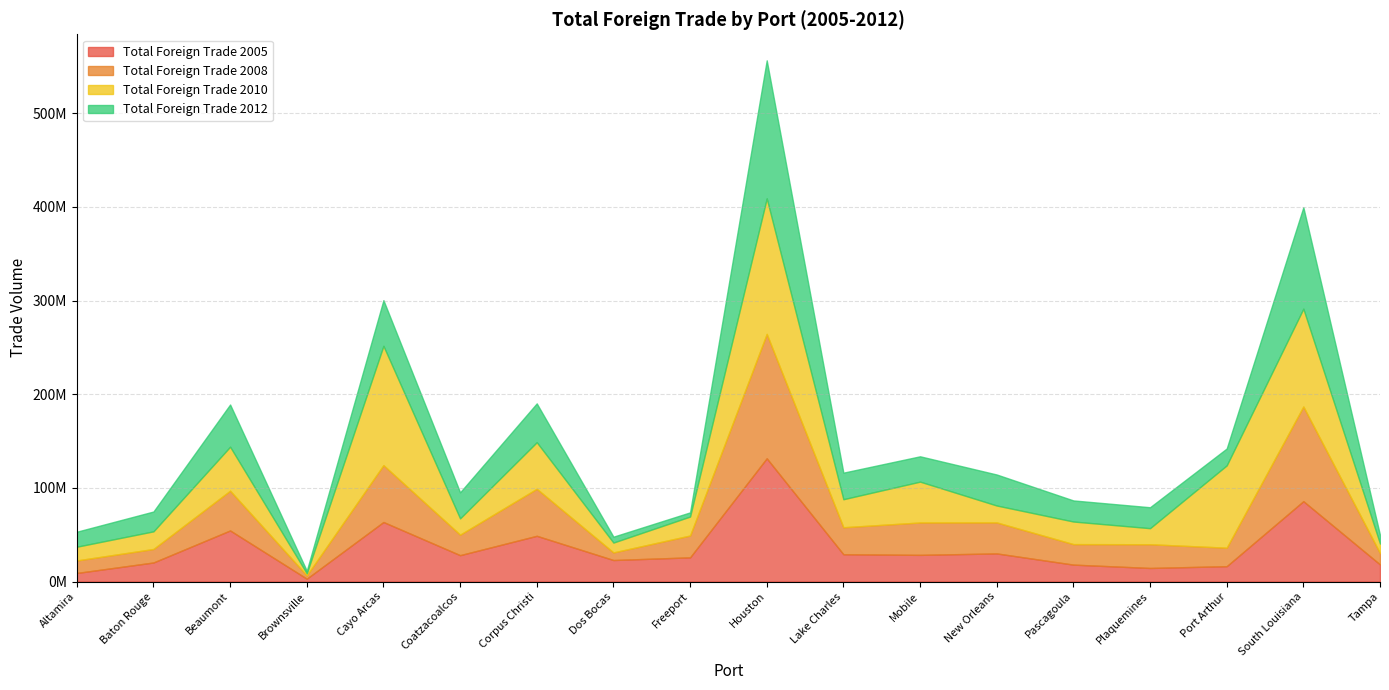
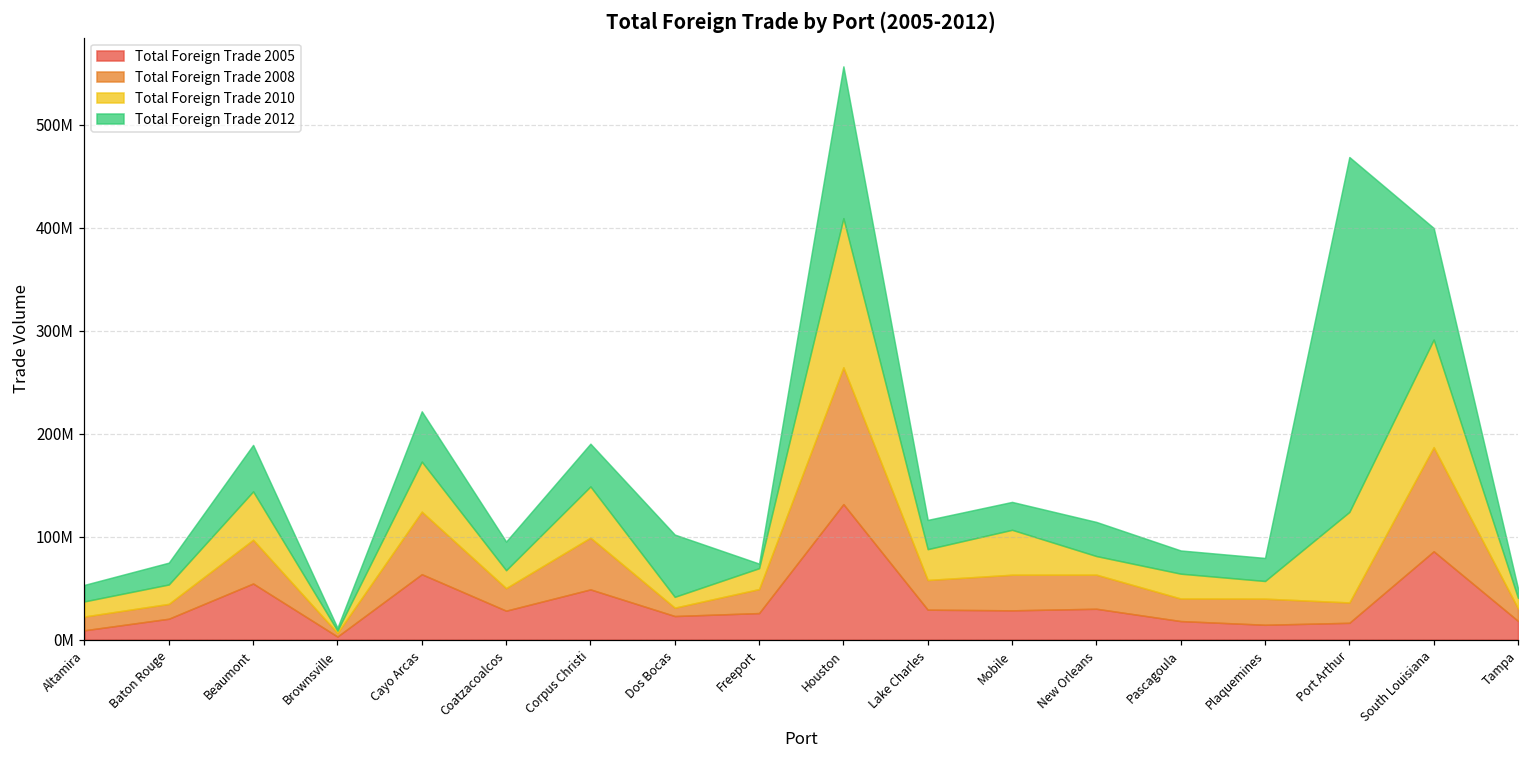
Total Foreign Trade 2010, Cayo Arcas: 130000000 -> 50000000
Total Foreign Trade 2012, Dos Bocas: 10000000 -> 60000000
Total Foreign Trade 2012, Port Arthur: 20000000 -> 340000000
